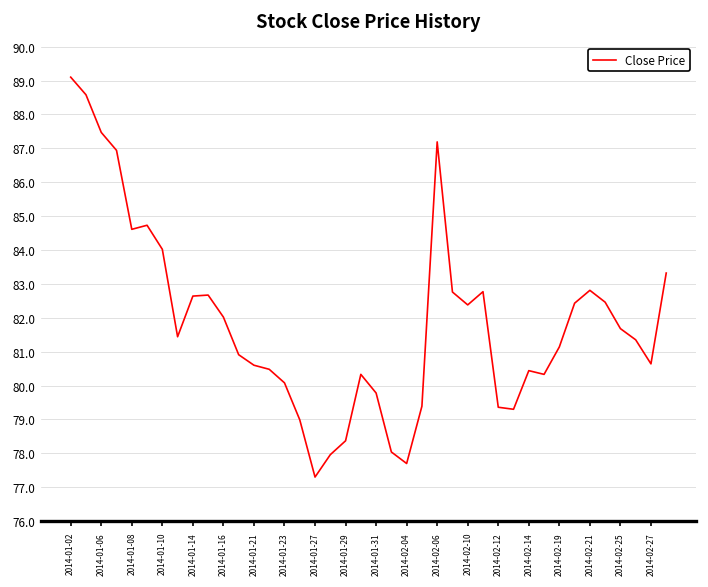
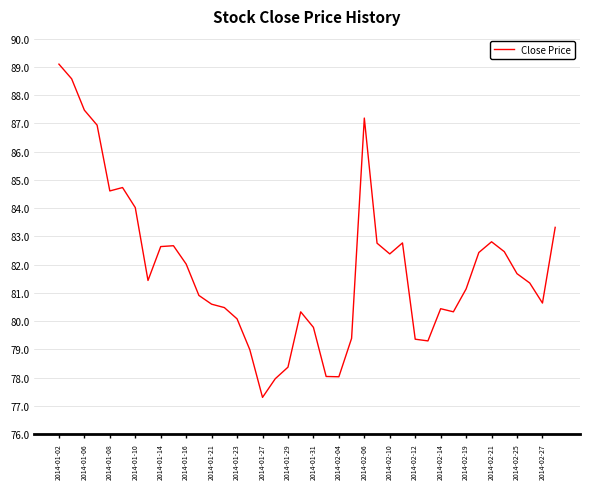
2014-02-04: 77.7 -> 78.0
